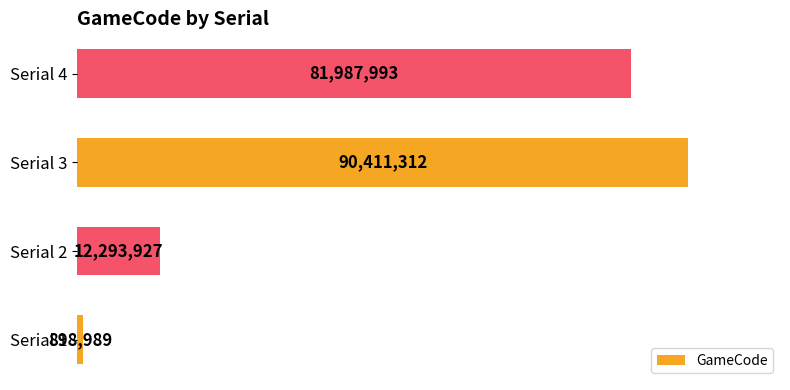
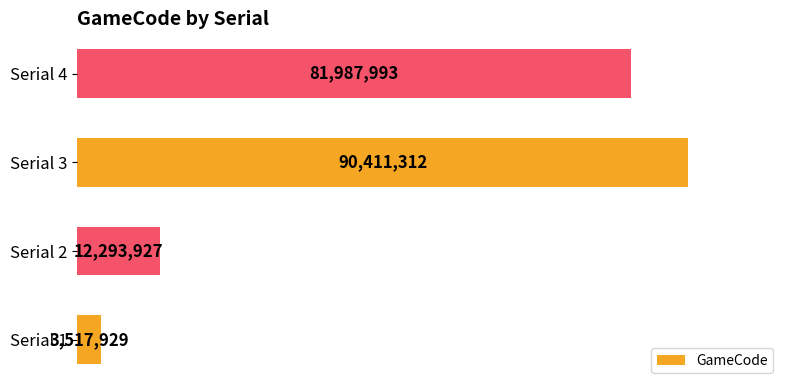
Serial 1: 898,989 -> 3,517,929
